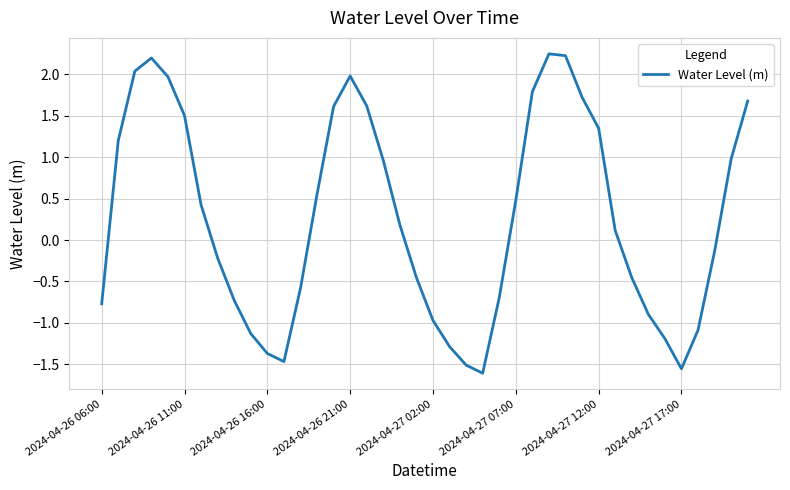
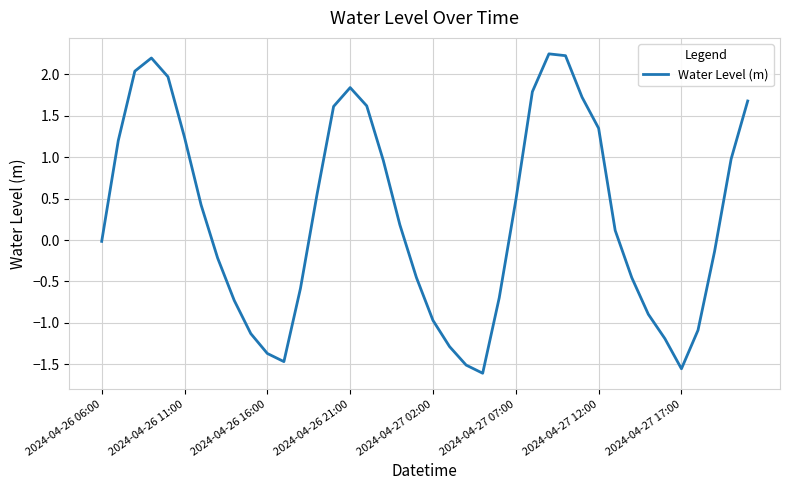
2024-04-26 06:00: -0.8 -> 0.0
2024-04-26 11:00: 1.5 -> 1.2
2024-04-26 21:00: 2.0 -> 1.8
